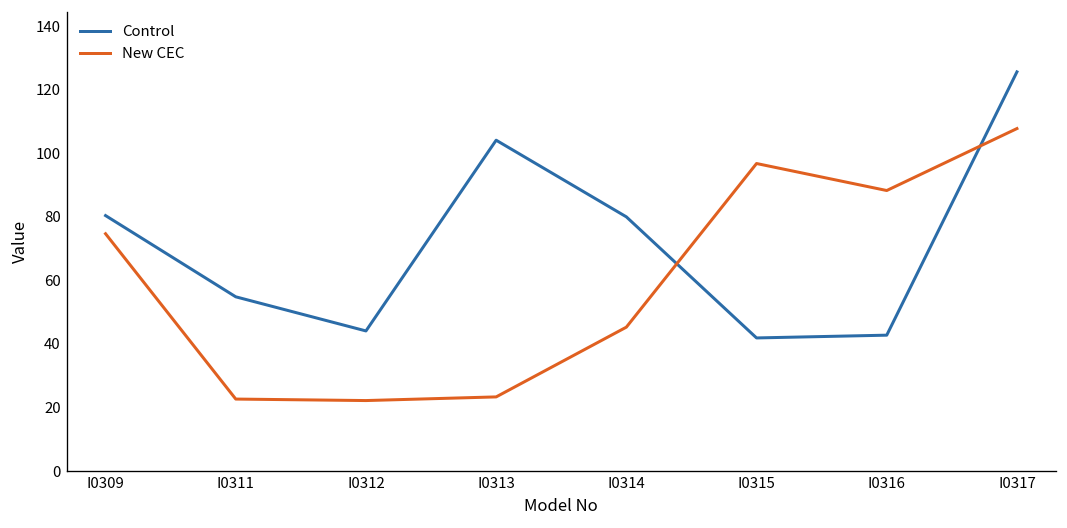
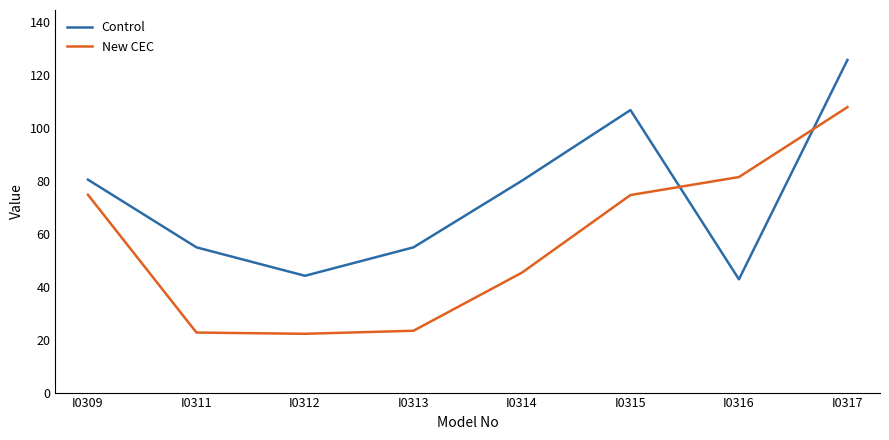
Control, I0313: 104 -> 55
Control, I0315: 42 -> 107
New CEC, I0315: 97 -> 75
New CEC, I0316: 88 -> 81
